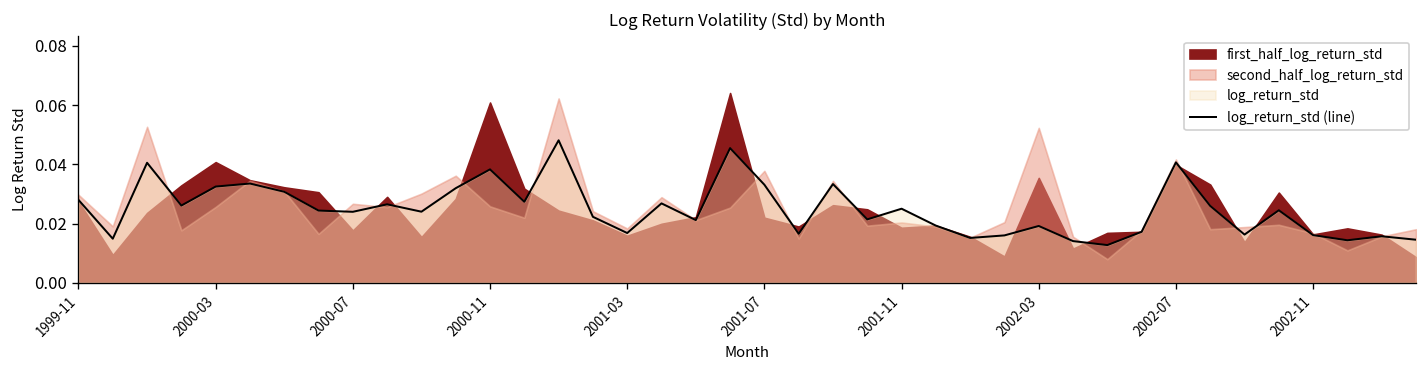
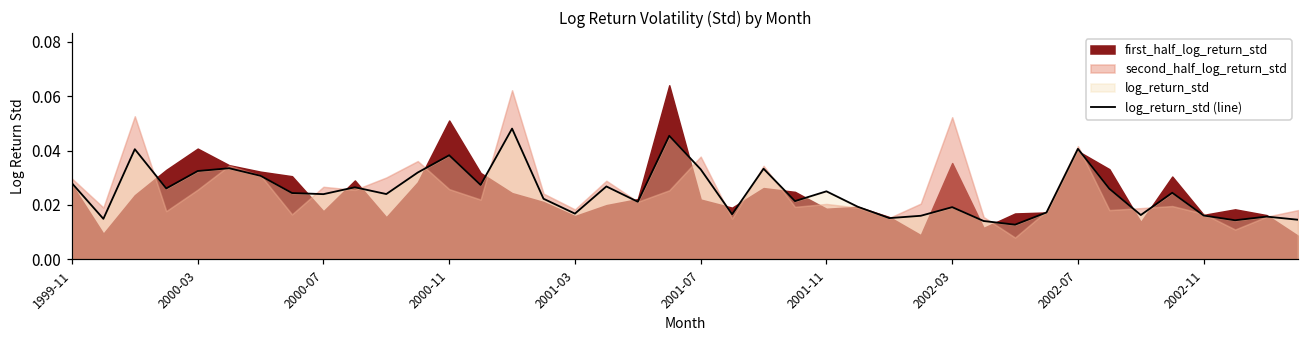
first_half_log_return_std, 2000-11: 0.061 -> 0.051
